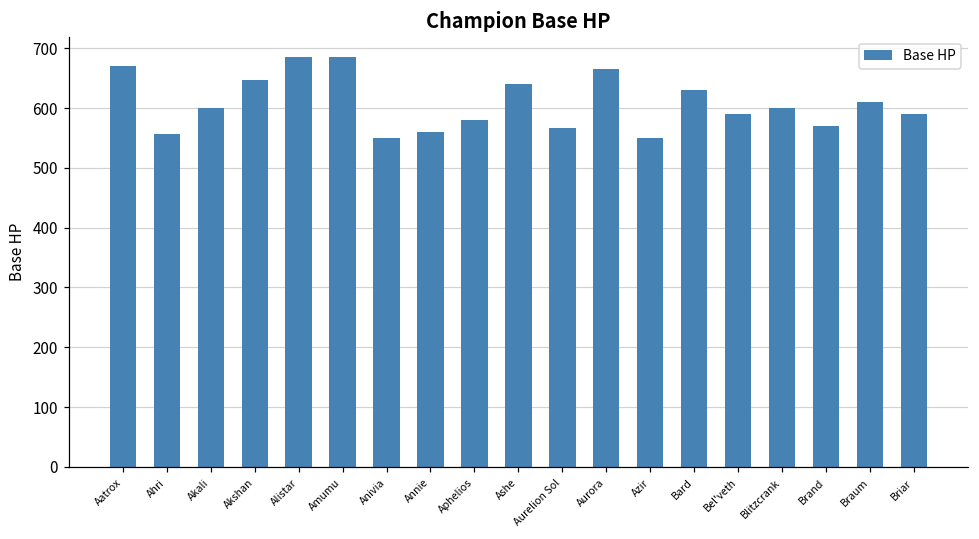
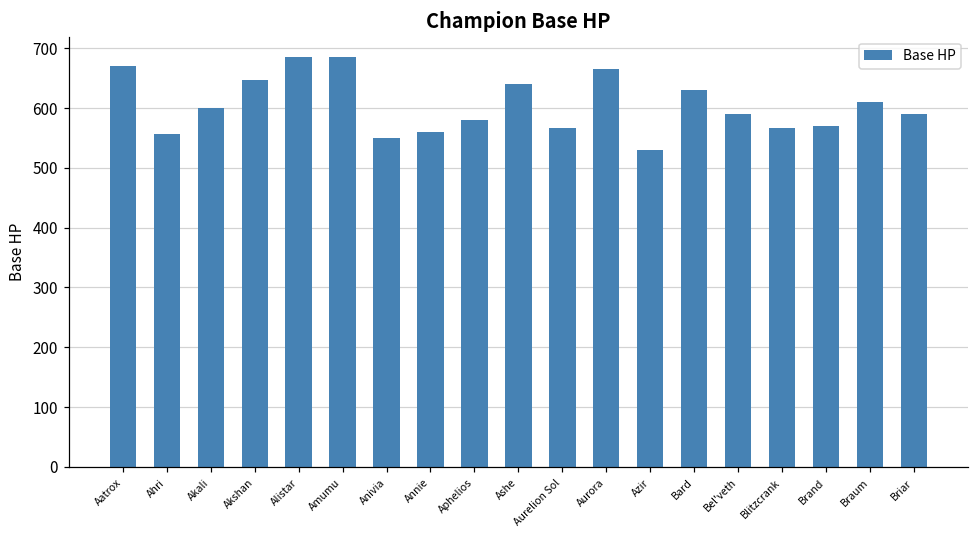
Azir: 550 -> 530
Blitzcrank: 600 -> 570
